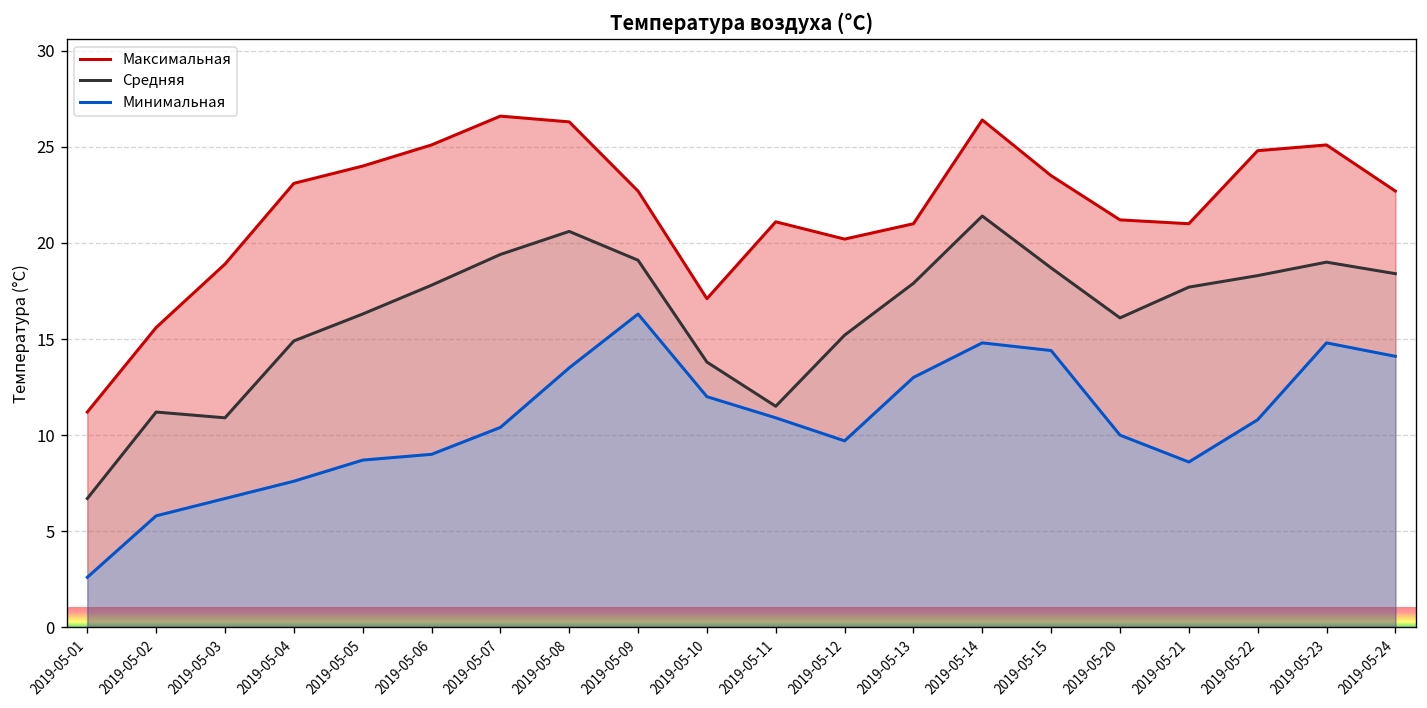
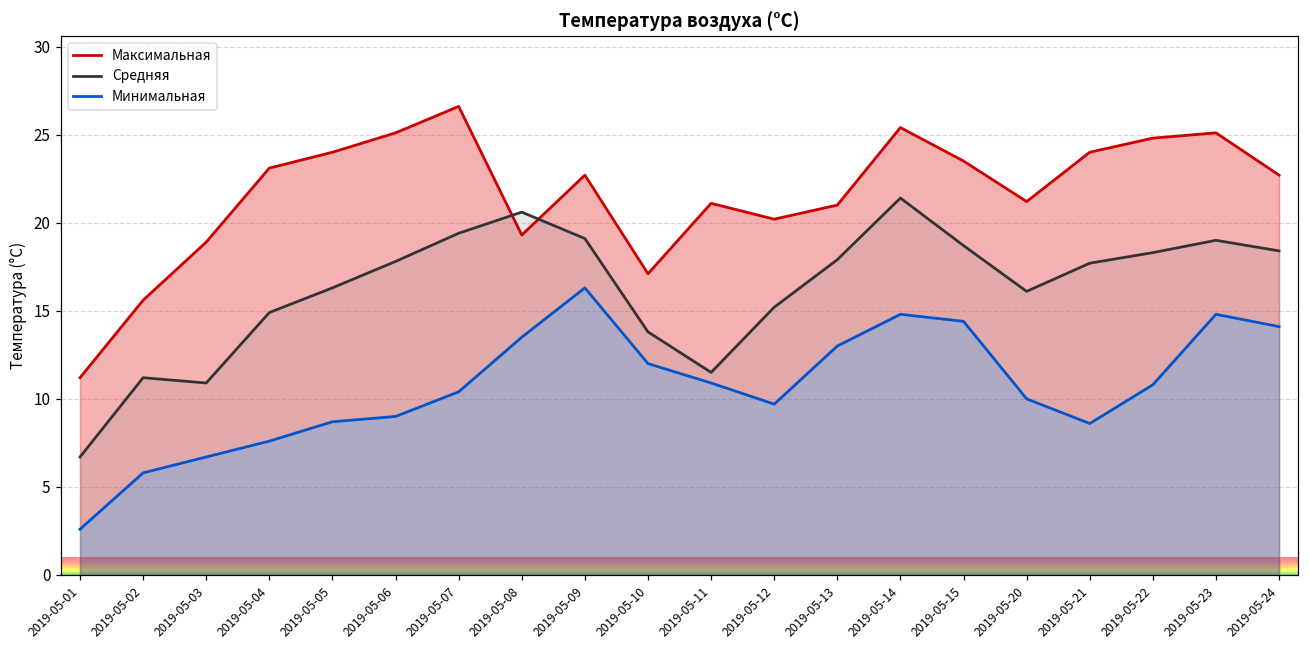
Максимальная, 2019-05-08: 26.3 -> 19.3
Максимальная, 2019-05-14: 26.4 -> 25.4
Максимальная, 2019-05-21: 21 -> 24
